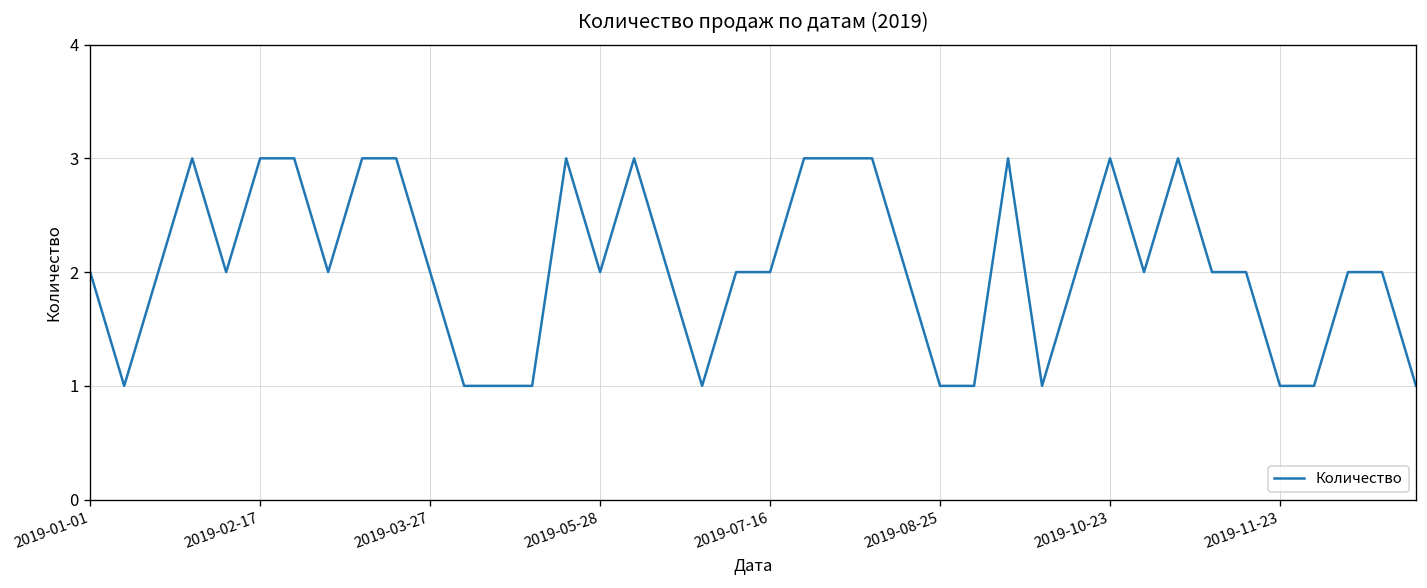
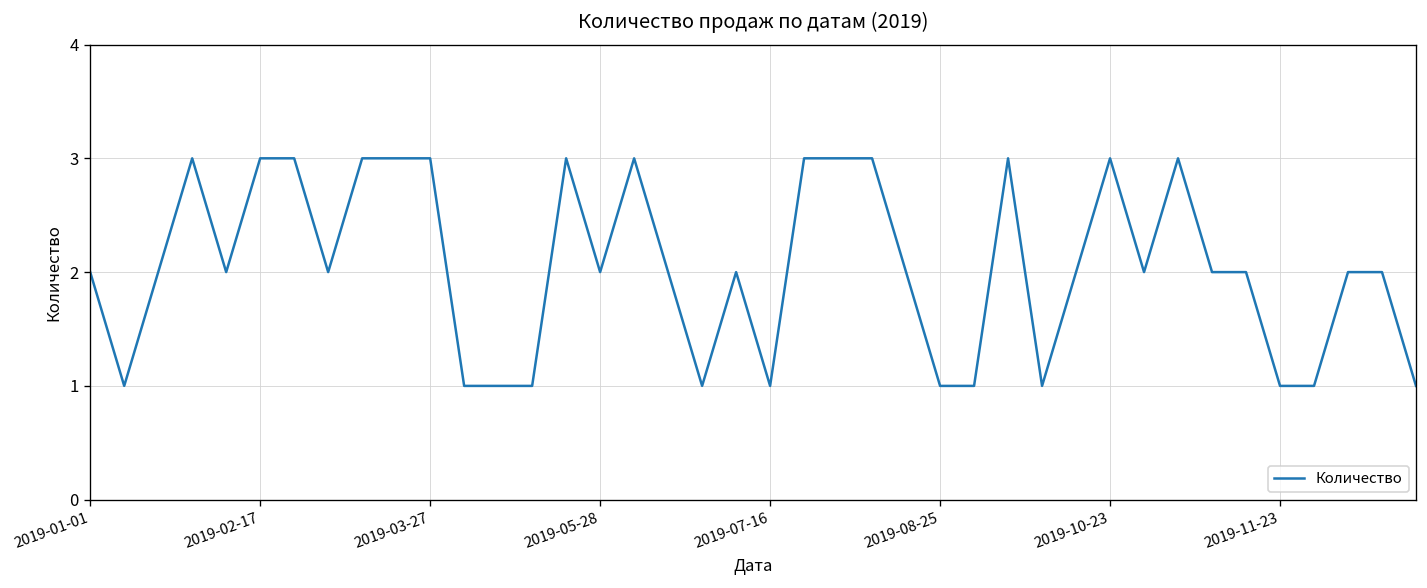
2019-03-27: 2 -> 3
2019-07-16: 2 -> 1
